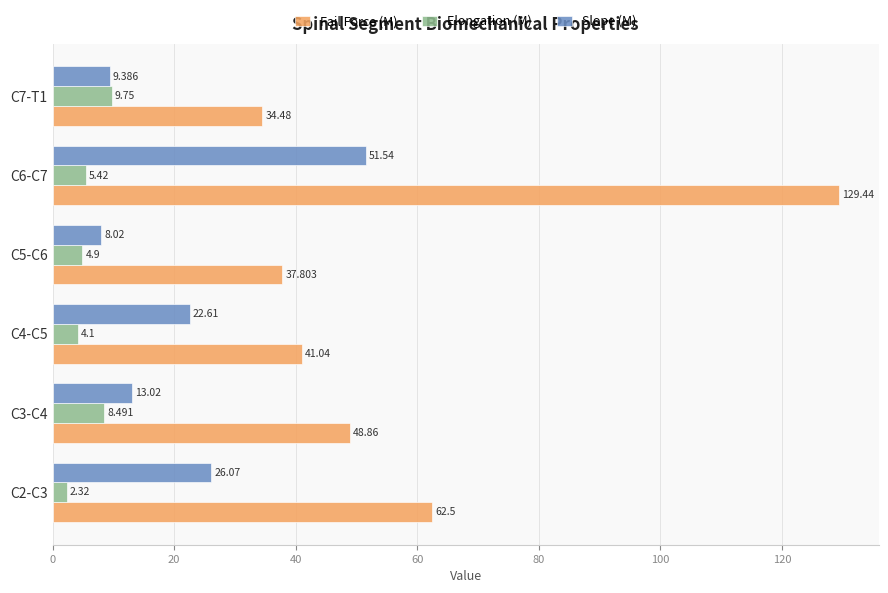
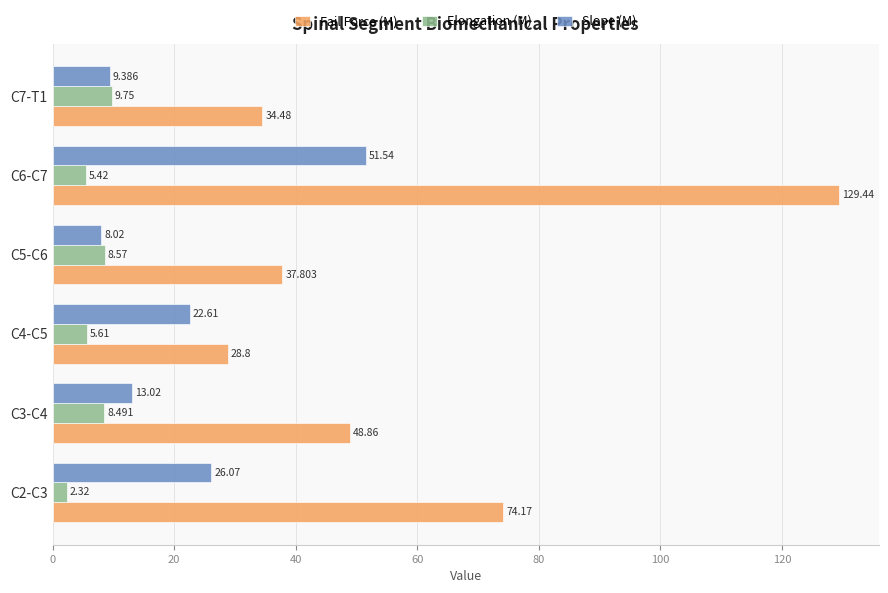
Elongation (M), C5-C6: 4.9 -> 8.57
Elongation (M), C4-C5: 4.1 -> 5.61
Fail Force (M), C4-C5: 41.04 -> 28.8
Fail Force (M), C2-C3: 62.5 -> 74.17
